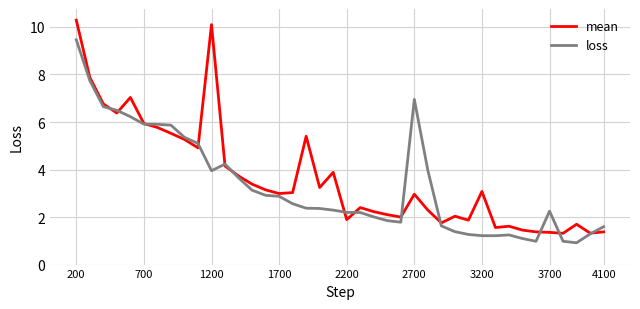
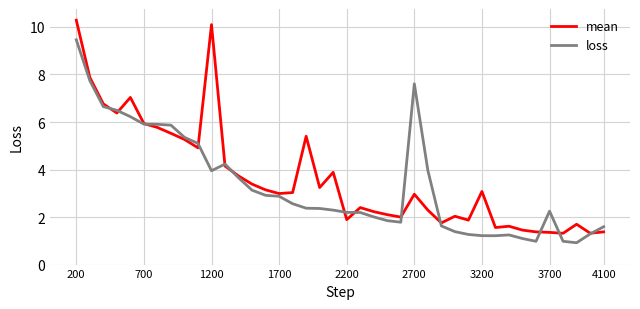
loss, 2700: 7.0 -> 7.6
